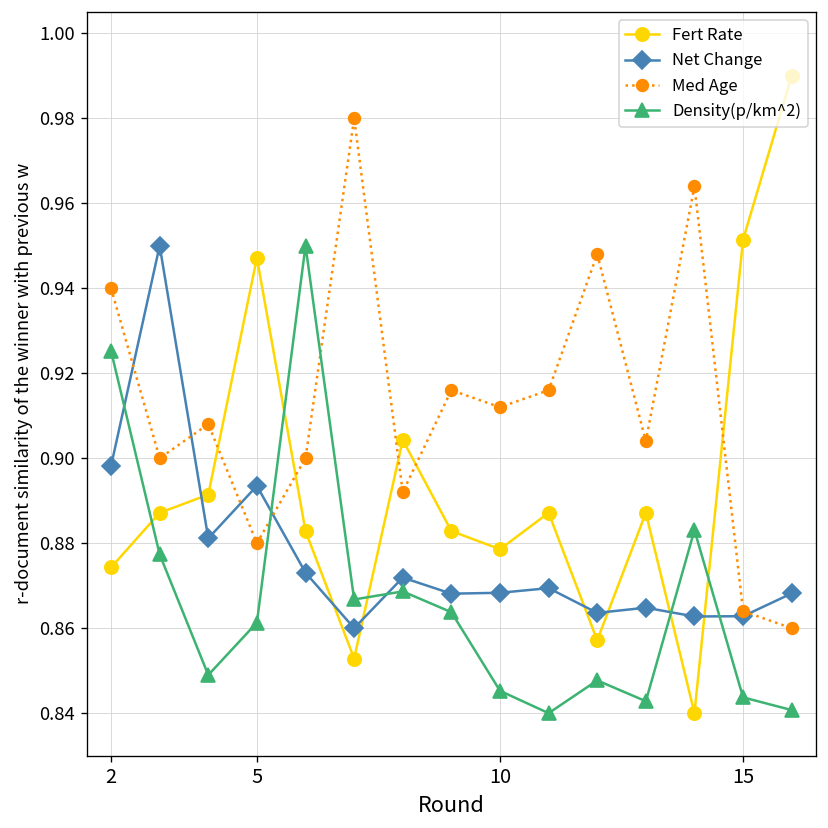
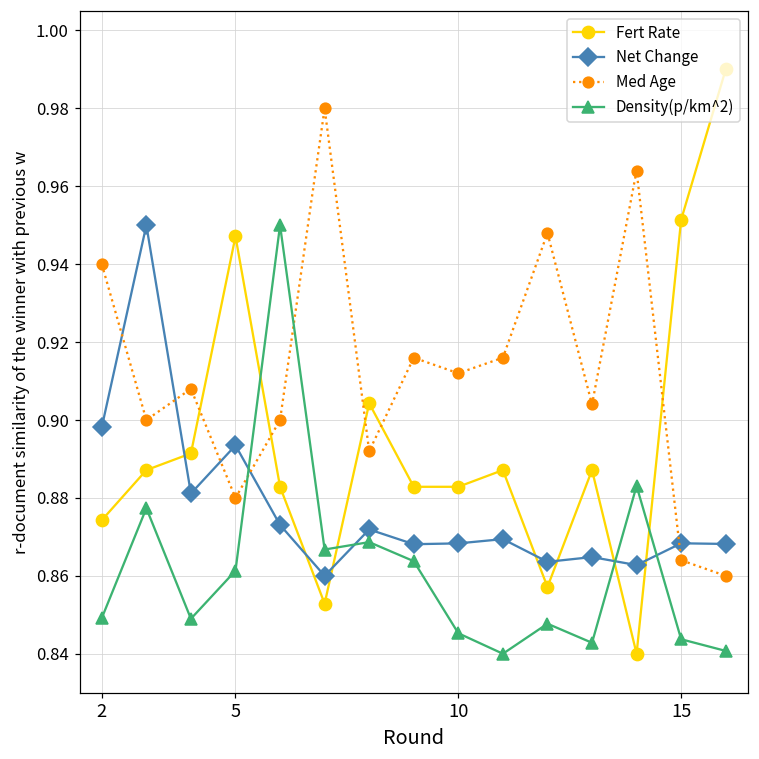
Density(p/km^2), 2: 0.925 -> 0.849
Fert Rate, 10: 0.879 -> 0.883
Net Change, 15: 0.863 -> 0.868
